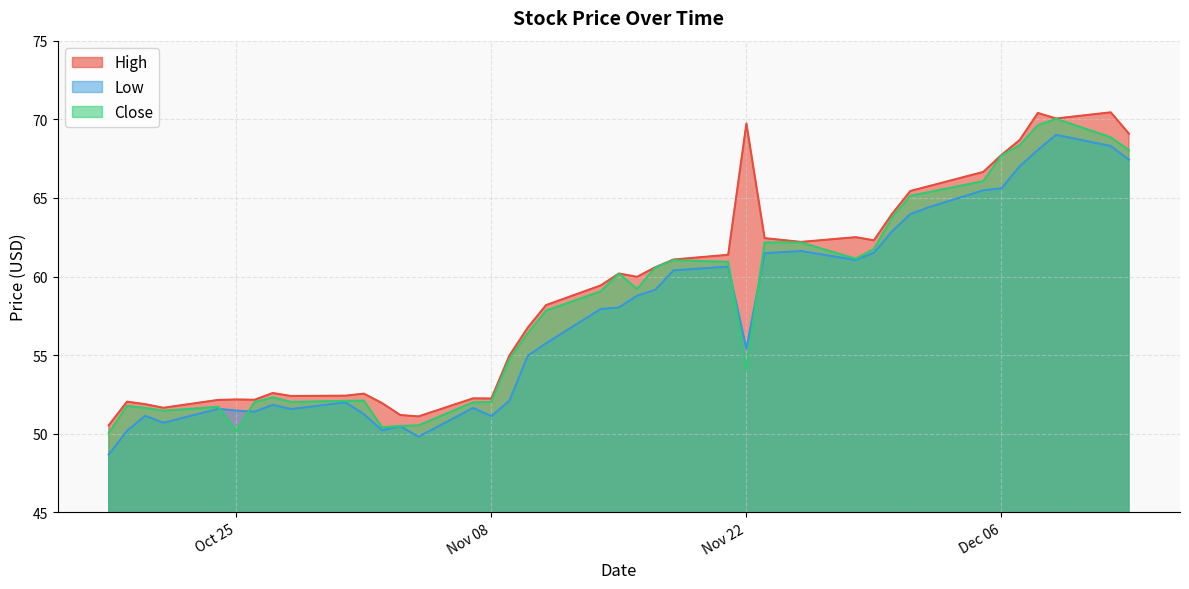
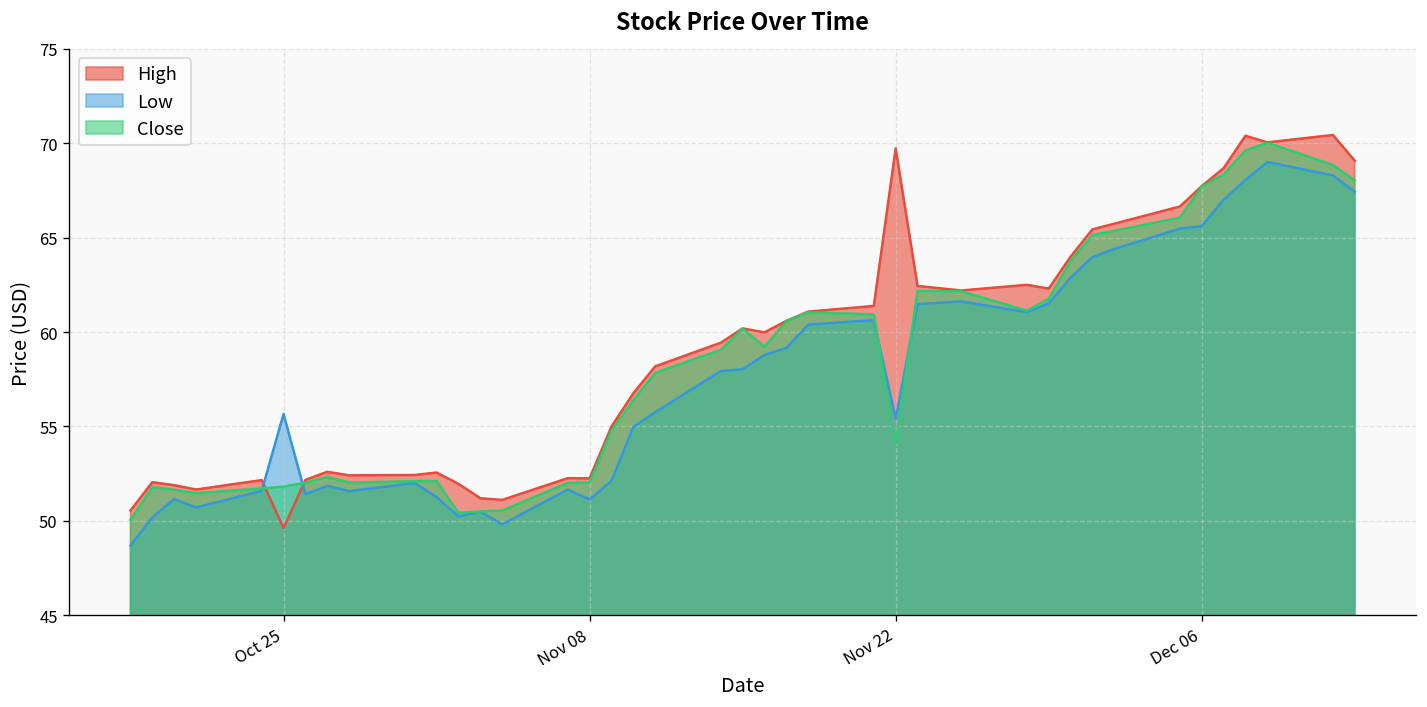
High, Oct 25: 52.2 -> 49.6
Low, Oct 25: 51.5 -> 55.7
Close, Oct 25: 50.2 -> 51.8
